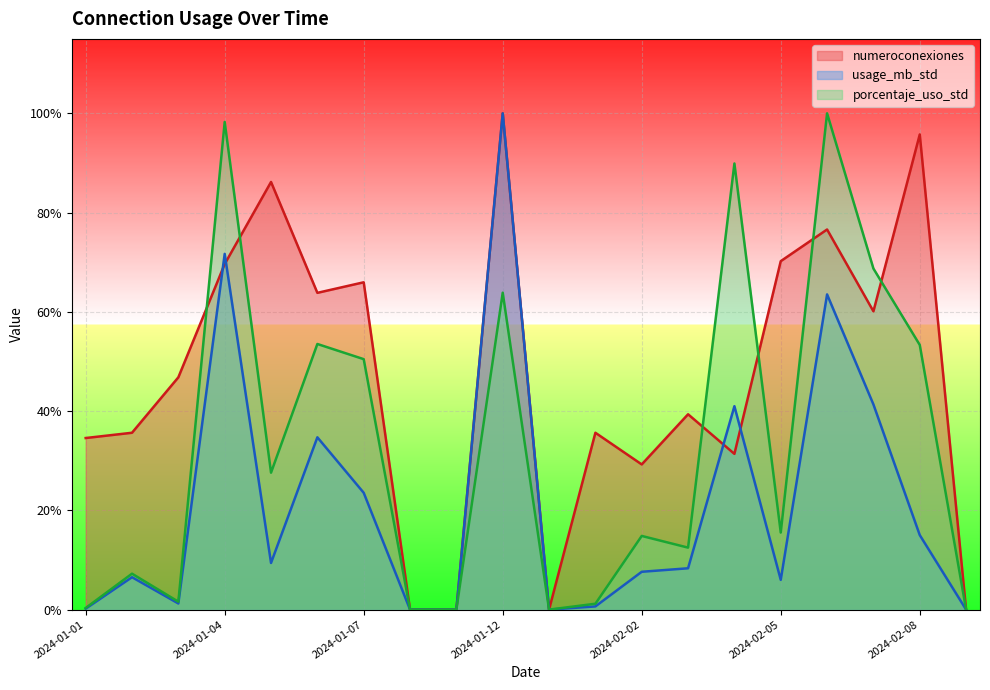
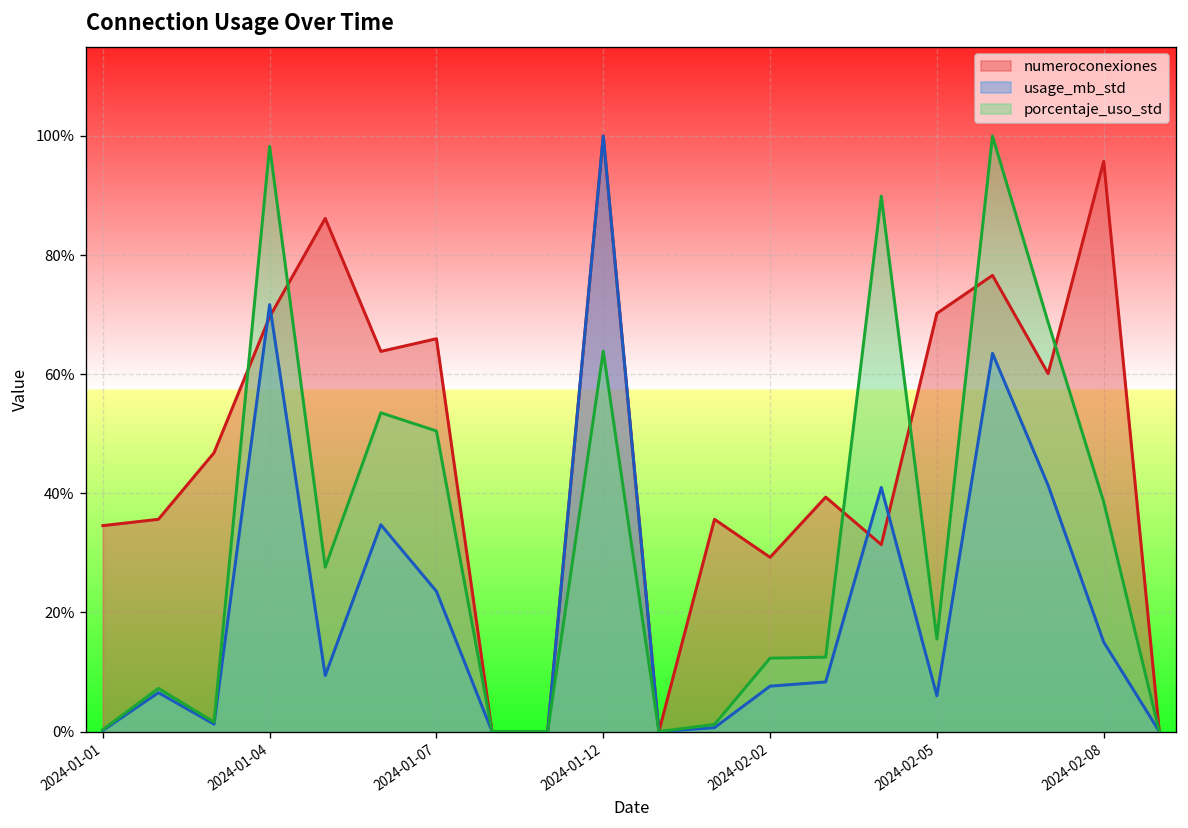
porcentaje_uso_std, 2024-02-02: 15% -> 12%
porcentaje_uso_std, 2024-02-08: 53% -> 39%
